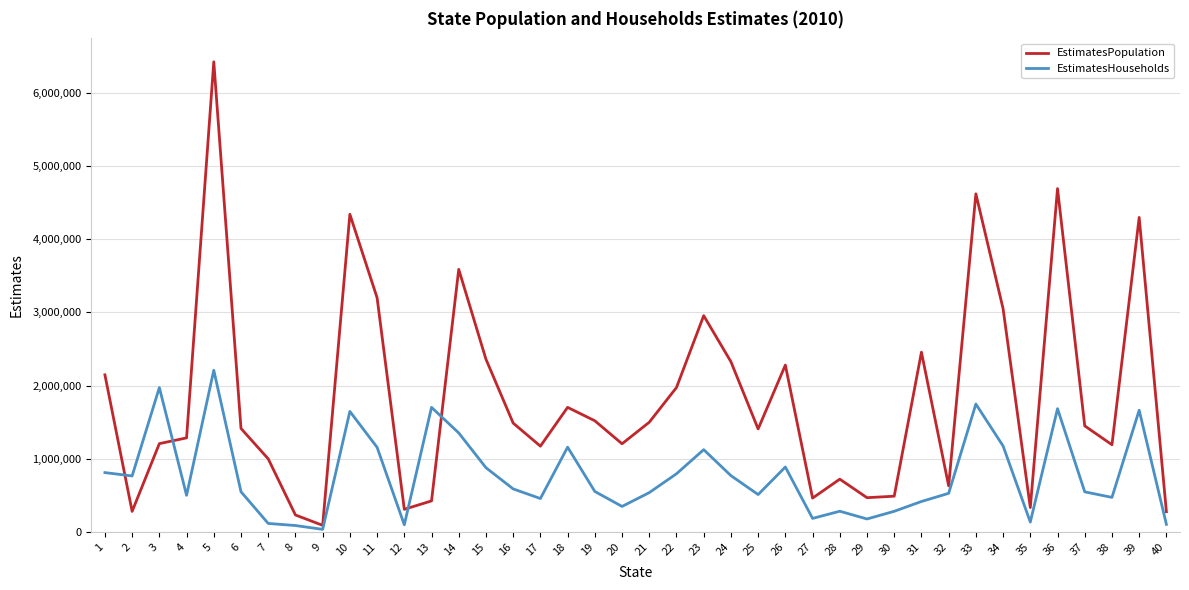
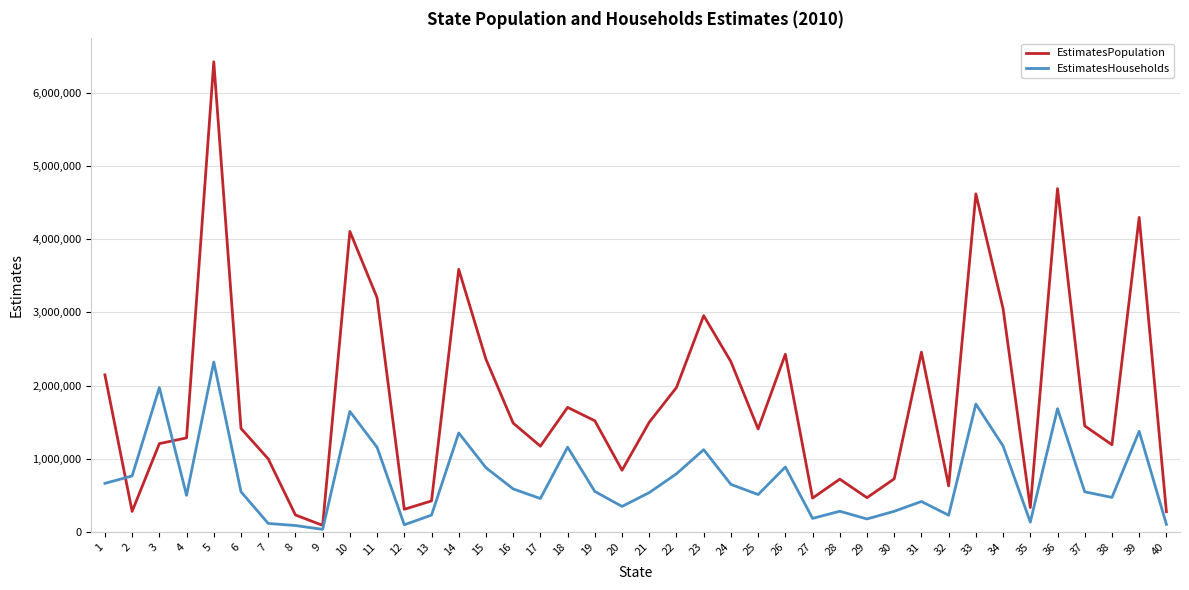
EstimatesHouseholds, 1: 800,000 -> 700,000
EstimatesHouseholds, 5: 2,200,000 -> 2,300,000
EstimatesPopulation, 10: 4,300,000 -> 4,100,000
EstimatesHouseholds, 13: 1,700,000 -> 200,000
EstimatesPopulation, 20: 1,200,000 -> 800,000
EstimatesHouseholds, 24: 800,000 -> 700,000
EstimatesPopulation, 26: 2,300,000 -> 2,400,000
EstimatesPopulation, 30: 500,000 -> 700,000
EstimatesHouseholds, 32: 500,000 -> 200,000
EstimatesHouseholds, 39: 1,700,000 -> 1,400,000
